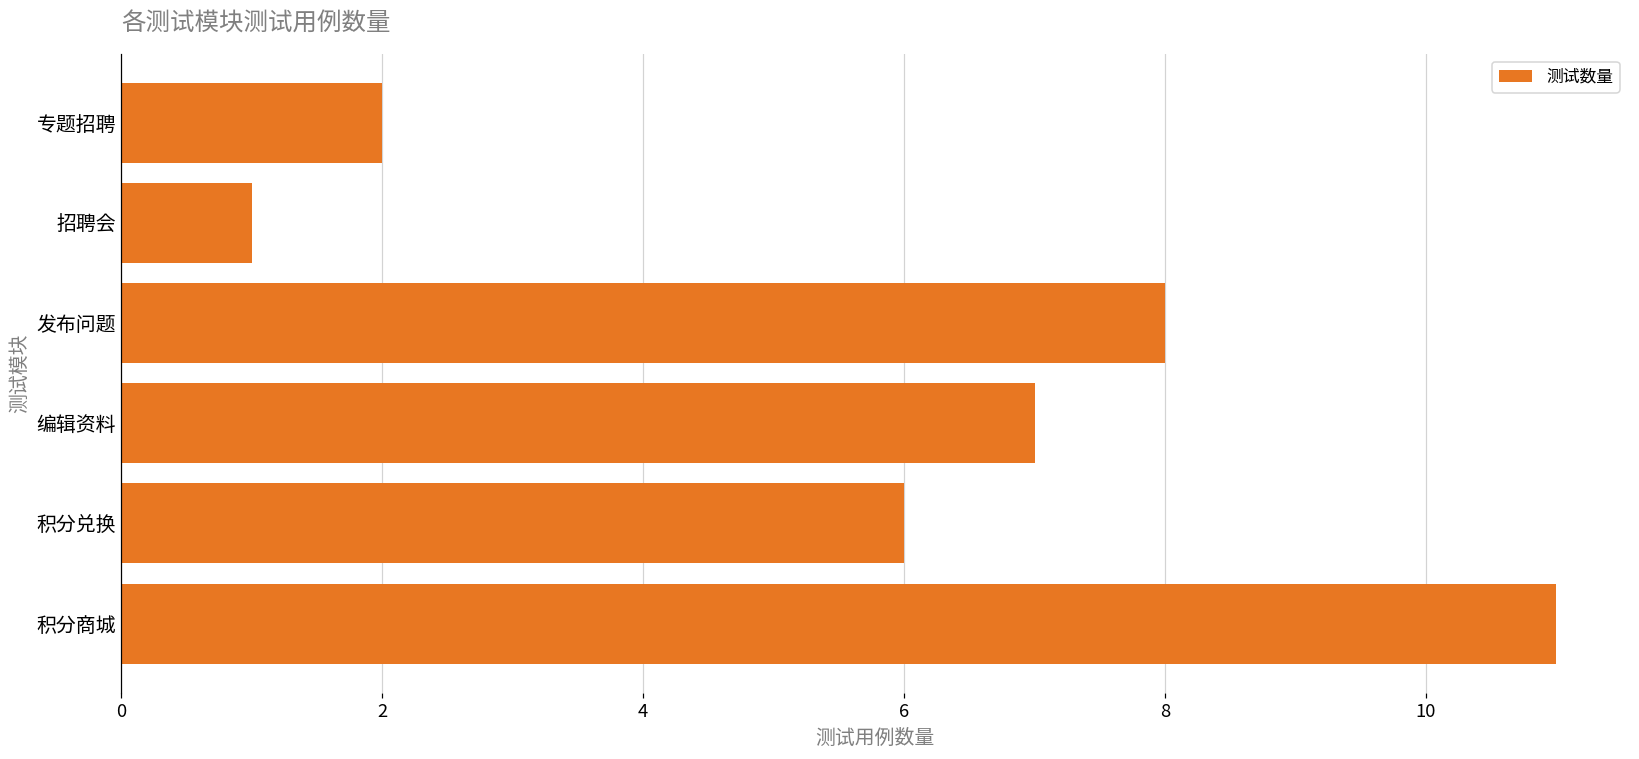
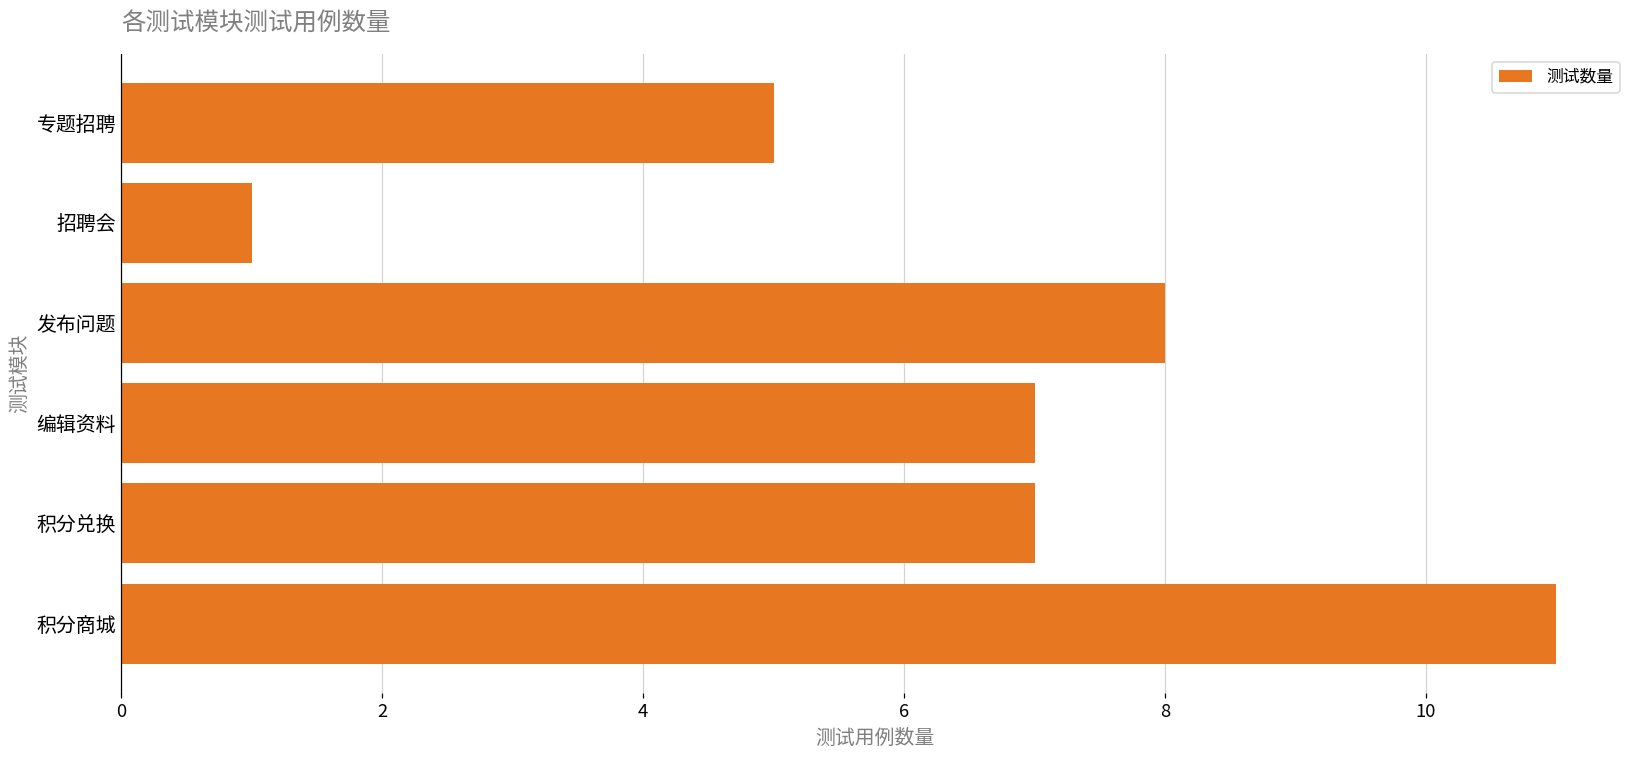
专题招聘: 2 -> 5
积分兑换: 6 -> 7
